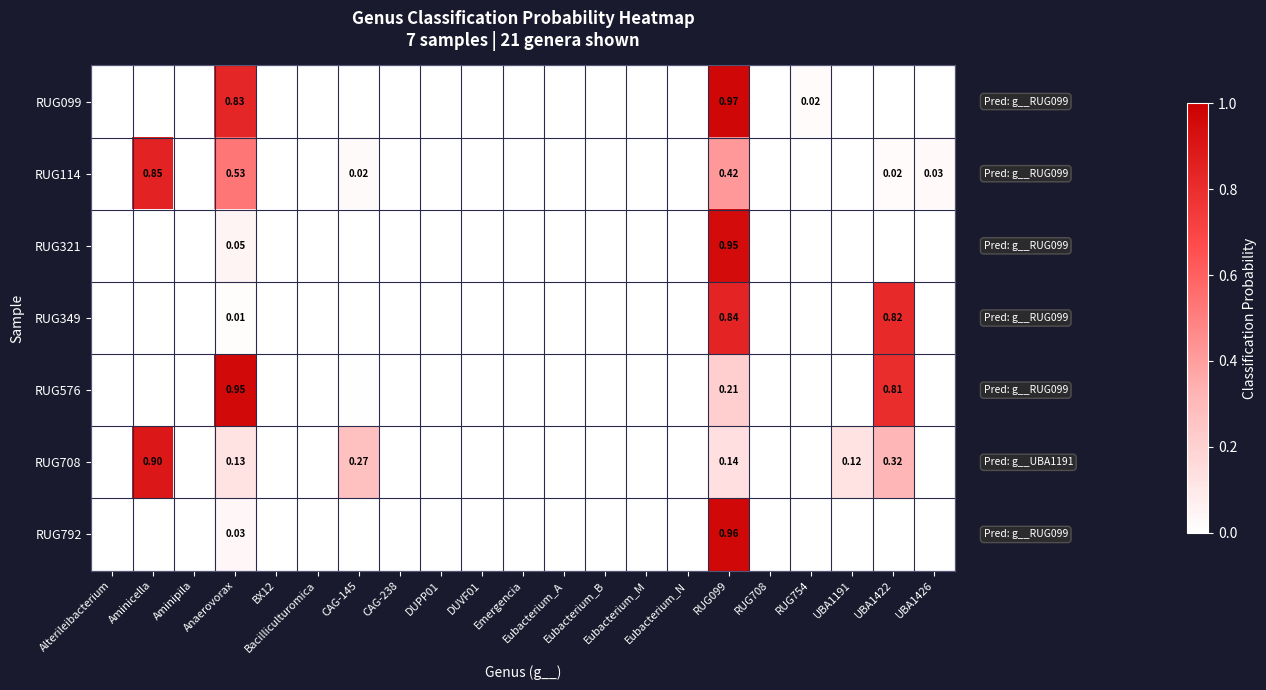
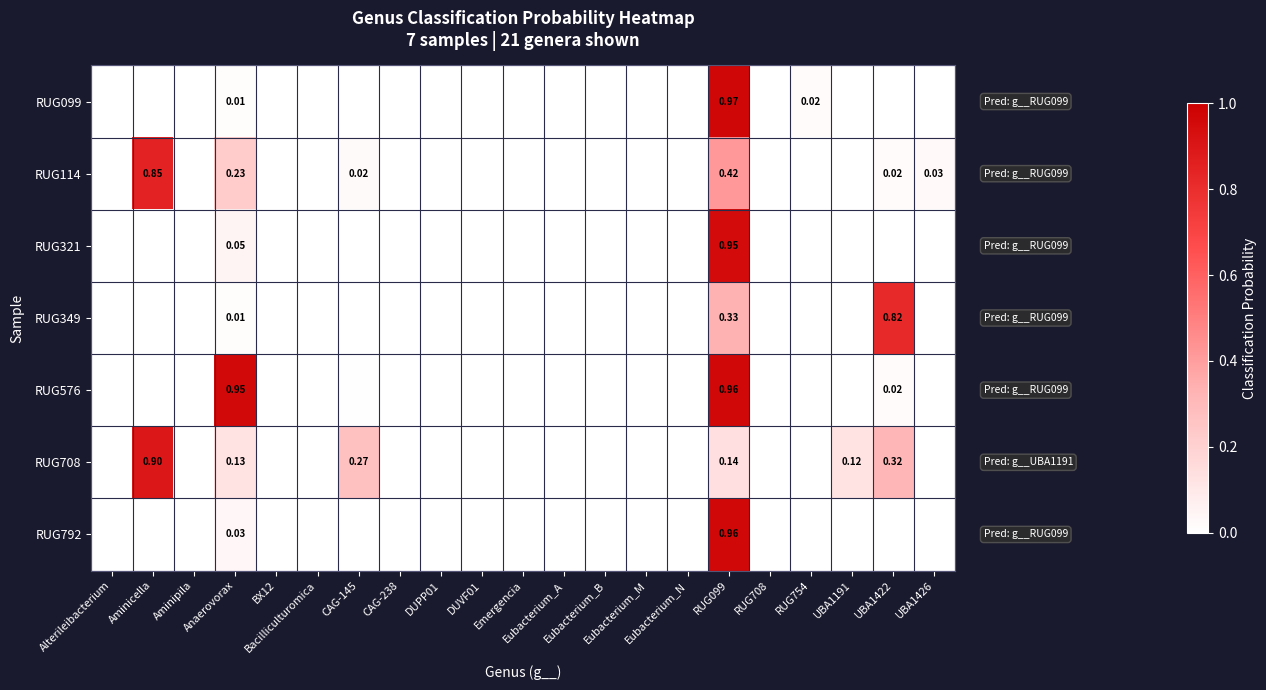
RUG099, Anaerovorax: 0.83 -> 0.01
RUG114, Anaerovorax: 0.53 -> 0.23
RUG349, RUG099: 0.84 -> 0.33
RUG576, RUG099: 0.21 -> 0.96
RUG576, UBA1422: 0.81 -> 0.02
